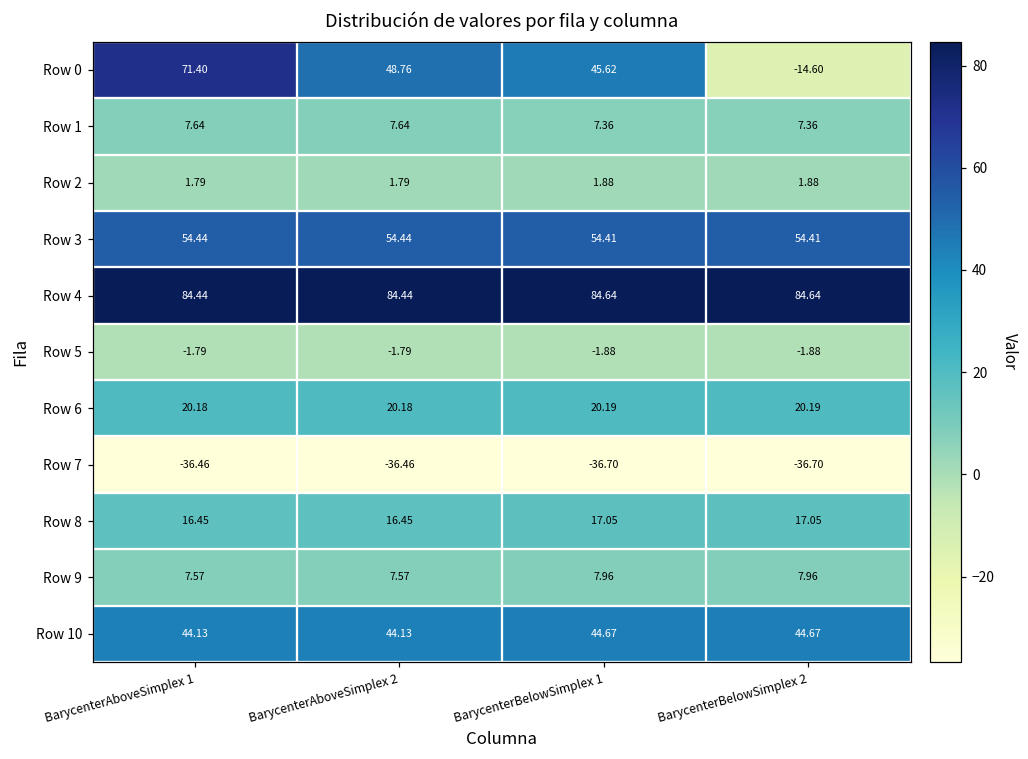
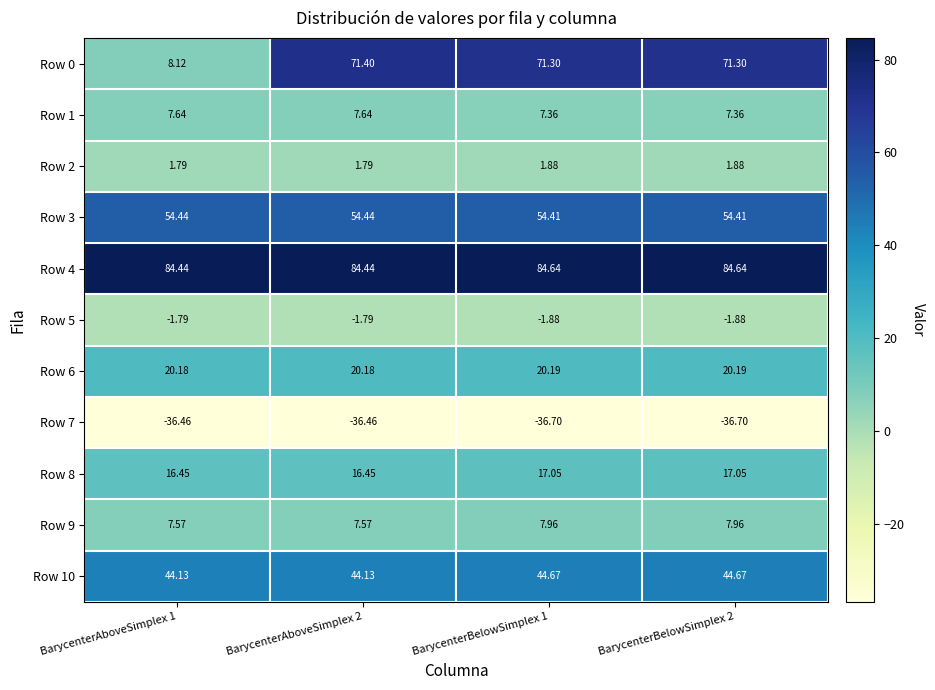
Row 0, BarycenterAboveSimplex 1: 71.40 -> 8.12
Row 0, BarycenterAboveSimplex 2: 48.76 -> 71.40
Row 0, BarycenterBelowSimplex 1: 45.62 -> 71.30
Row 0, BarycenterBelowSimplex 2: -14.60 -> 71.30
